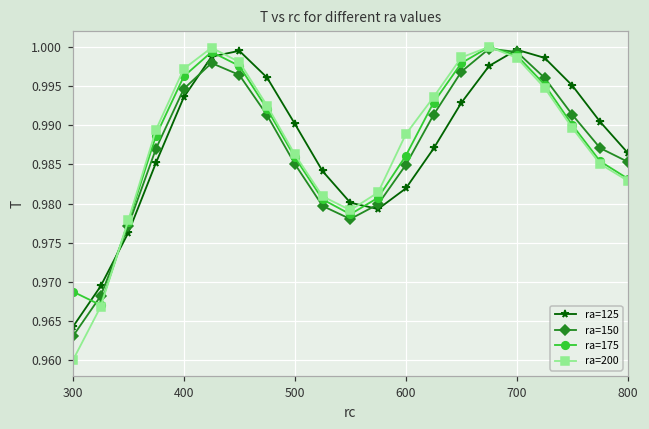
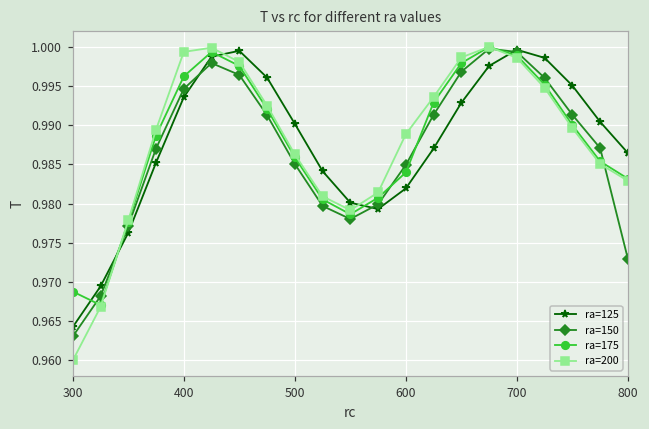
ra=200, 400: 0.997 -> 0.999
ra=175, 600: 0.986 -> 0.984
ra=150, 800: 0.985 -> 0.973
